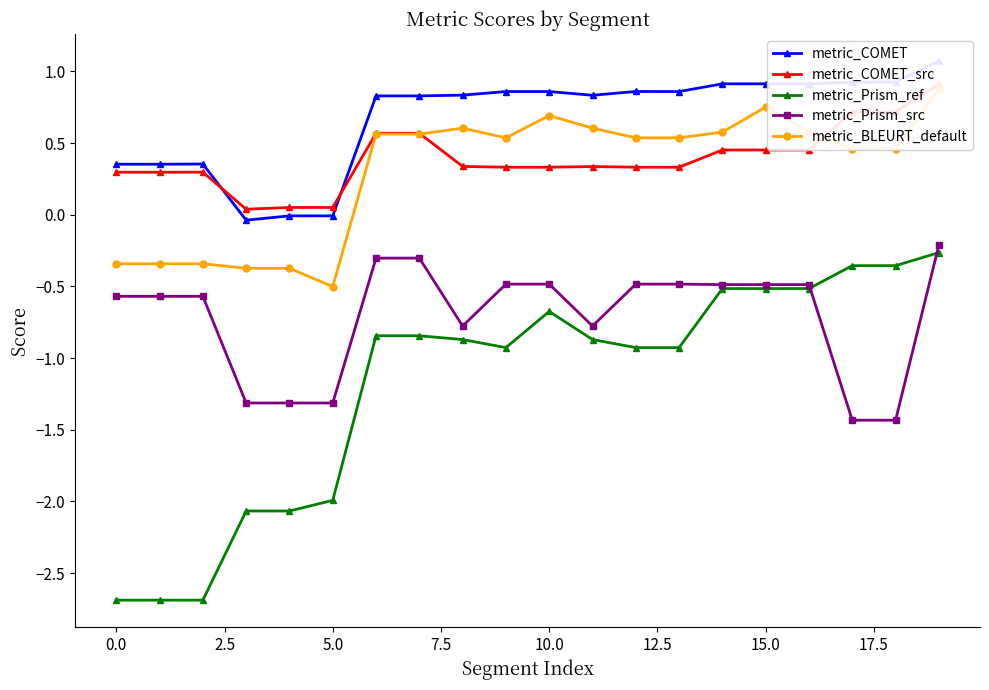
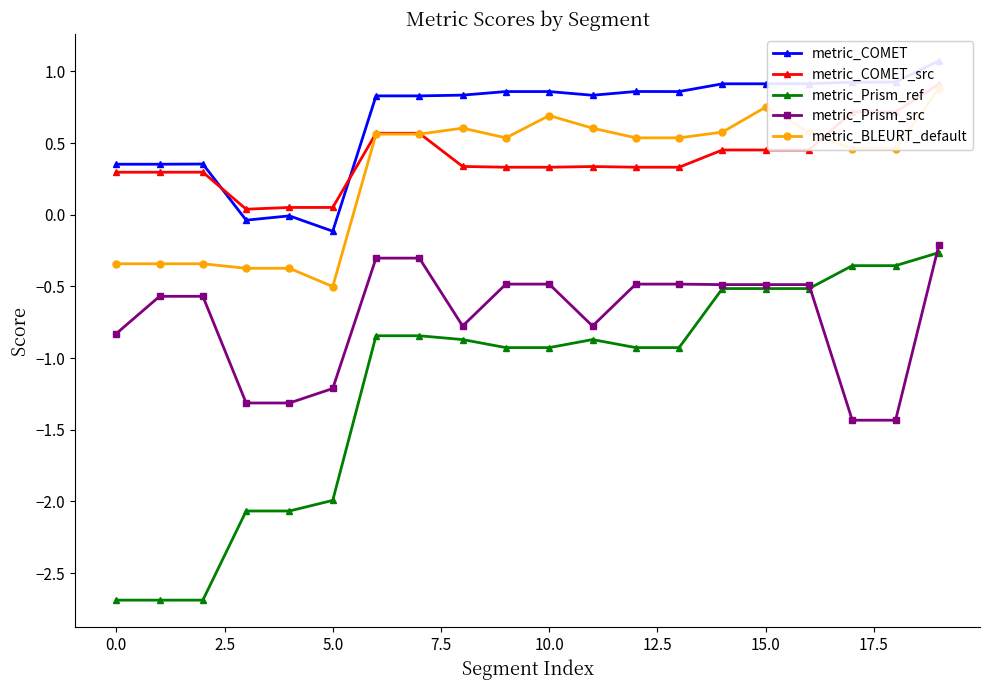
metric_Prism_src, 0.0: -0.57 -> -0.83
metric_COMET, 5.0: -0.01 -> -0.11
metric_Prism_src, 5.0: -1.31 -> -1.21
metric_Prism_ref, 10.0: -0.67 -> -0.93
